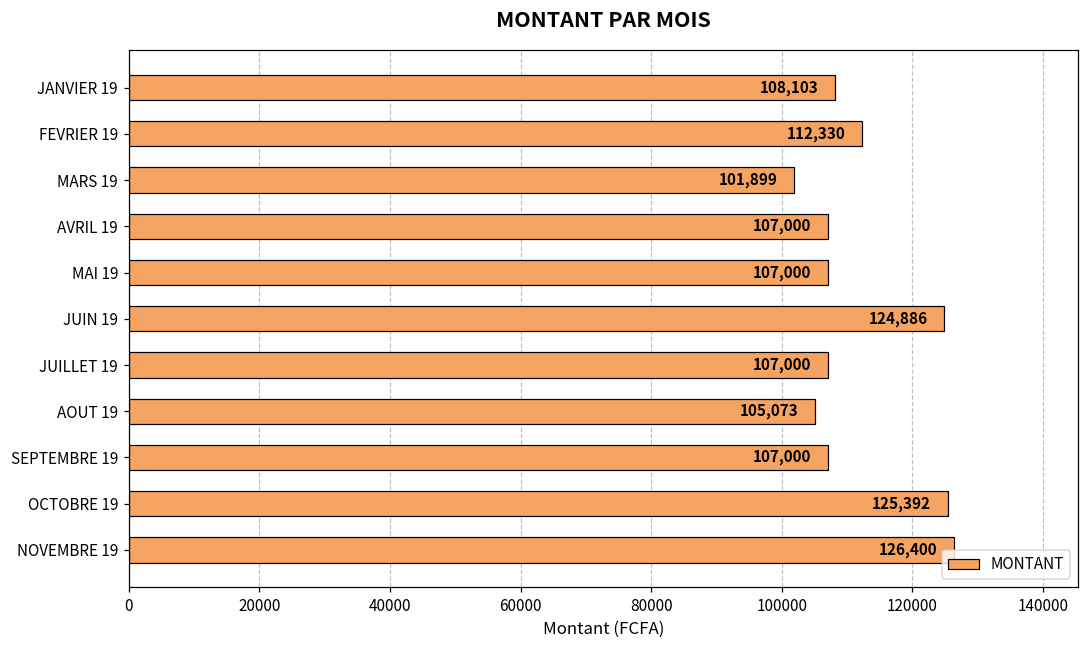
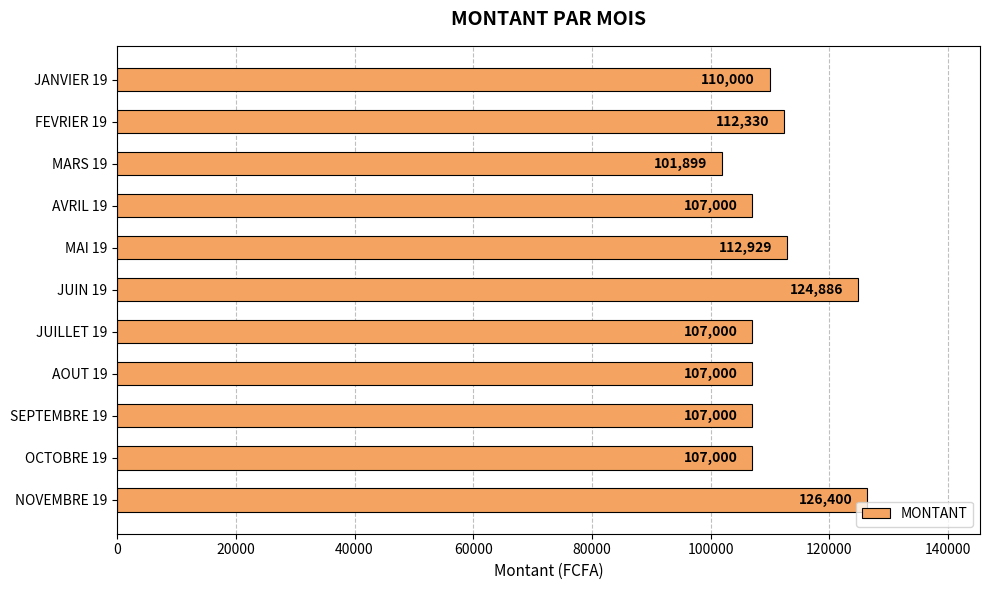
JANVIER 19: 108,103 -> 110,000
MAI 19: 107,000 -> 112,929
AOUT 19: 105,073 -> 107,000
OCTOBRE 19: 125,392 -> 107,000
